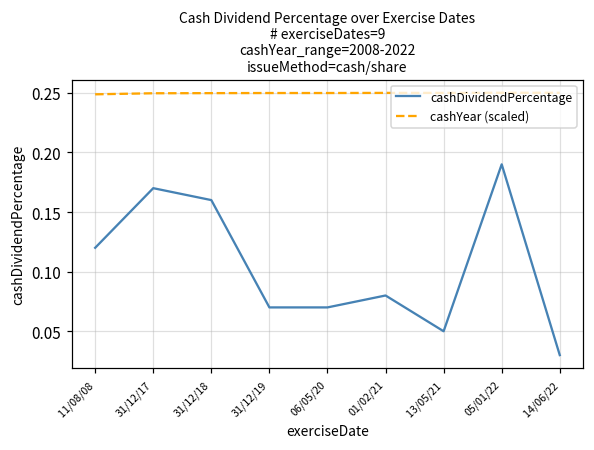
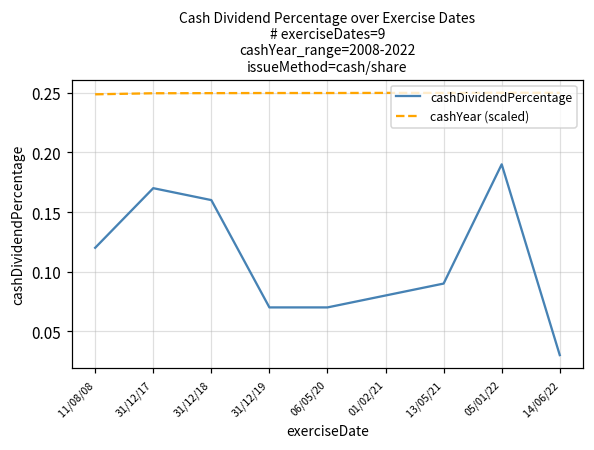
cashDividendPercentage, 13/05/21: 0.05 -> 0.09
